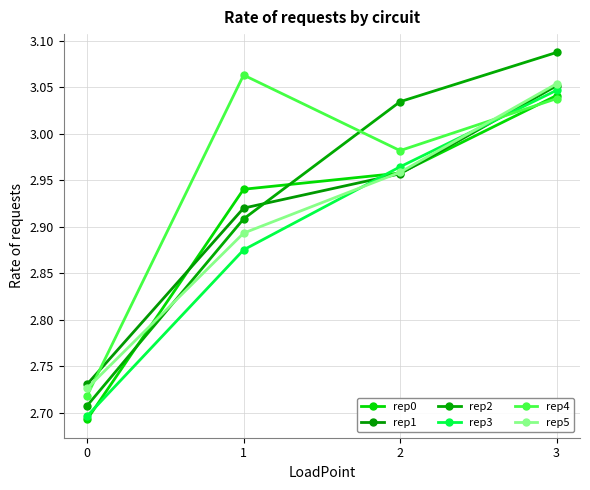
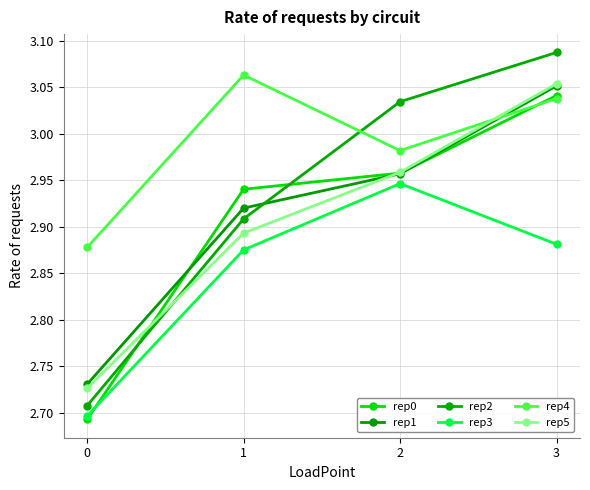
rep4, 0: 2.72 -> 2.88
rep3, 2: 2.96 -> 2.95
rep3, 3: 3.05 -> 2.88
